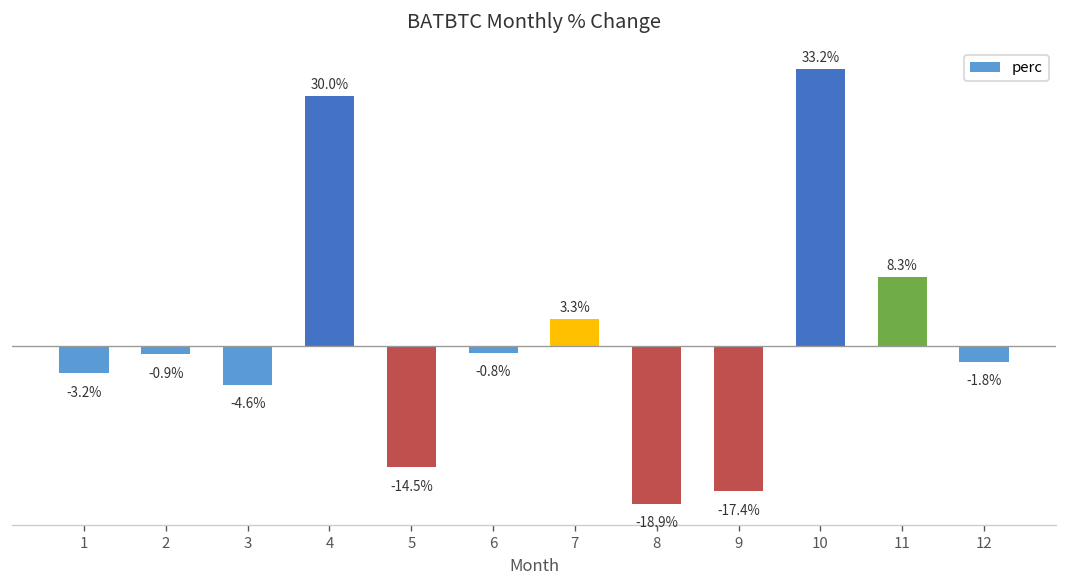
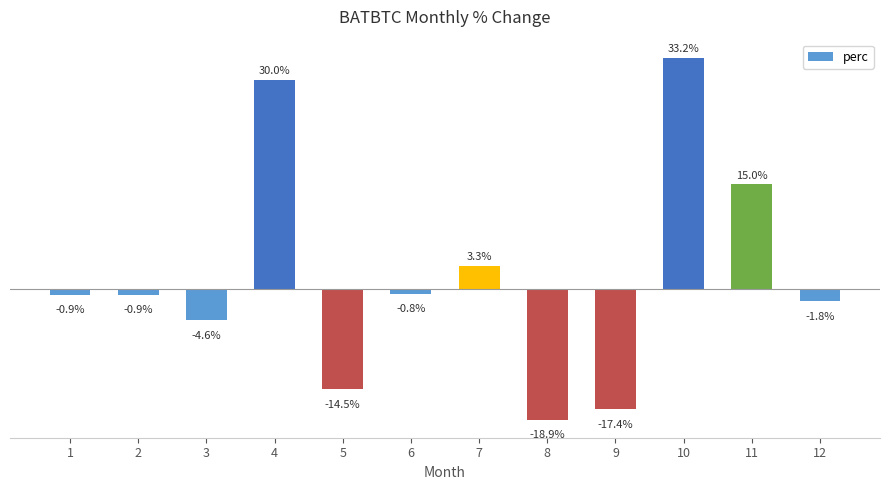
1: -3.2% -> -0.9%
11: 8.3% -> 15.0%
